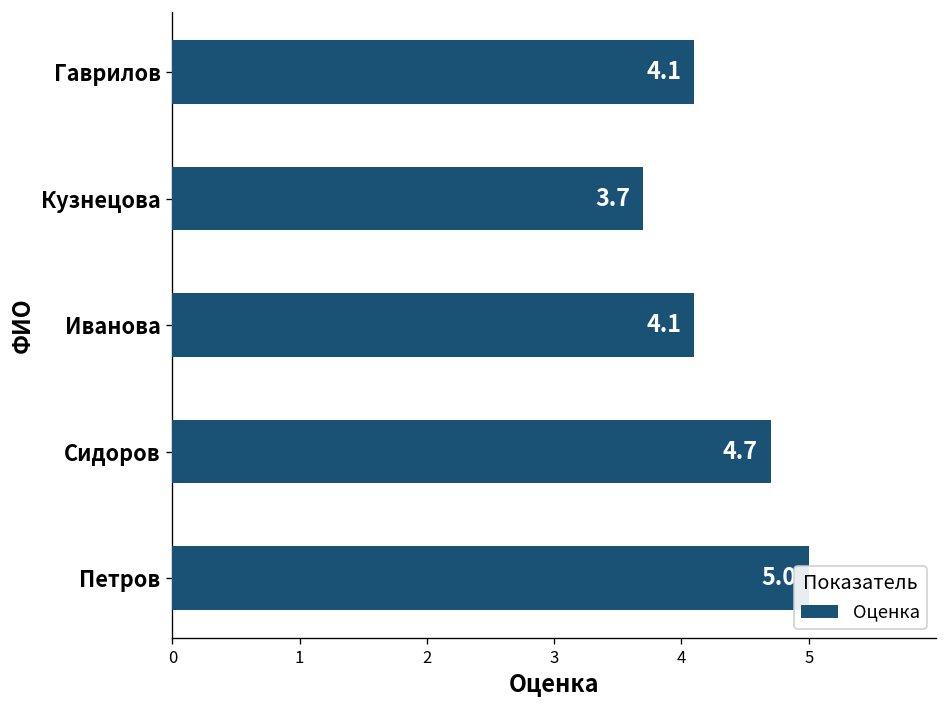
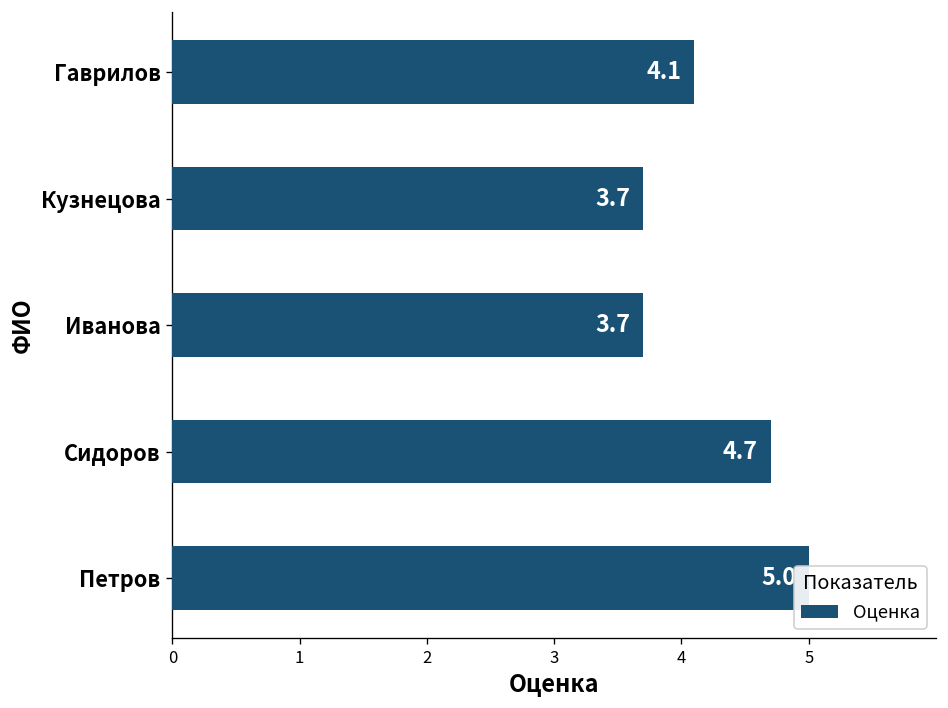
Иванова: 4.1 -> 3.7
